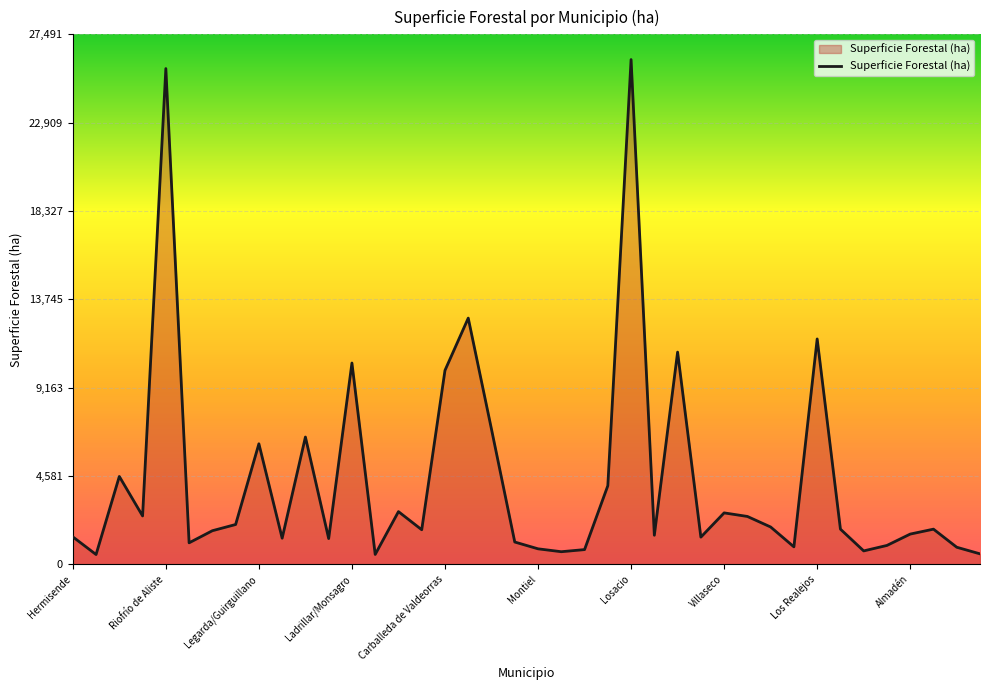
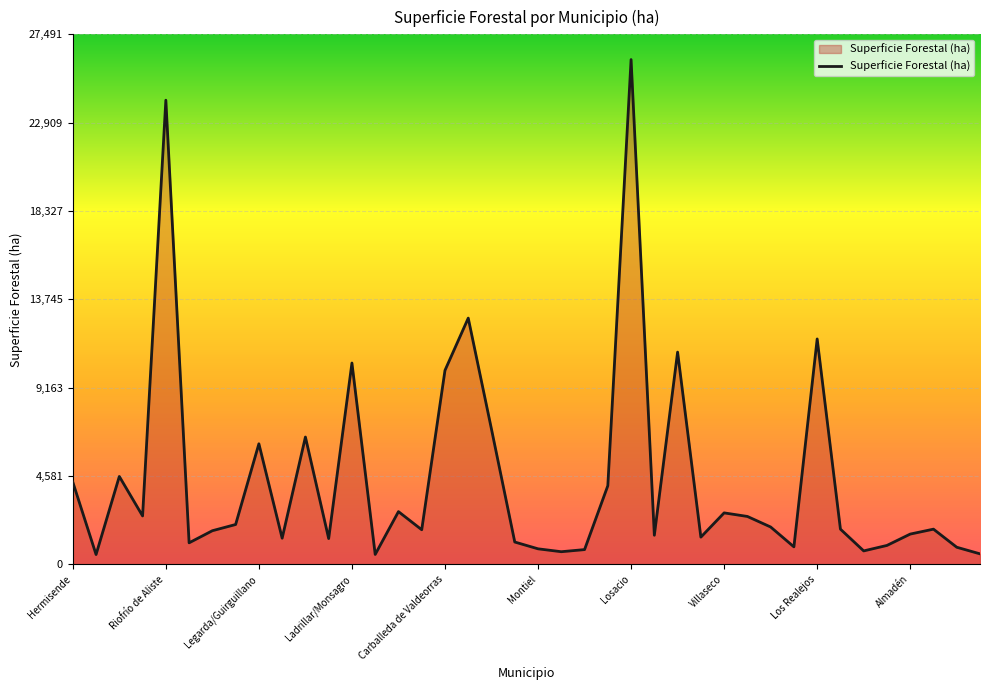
Hermisende: 1,400 -> 4,300
Riofrío de Aliste: 25,700 -> 24,100
